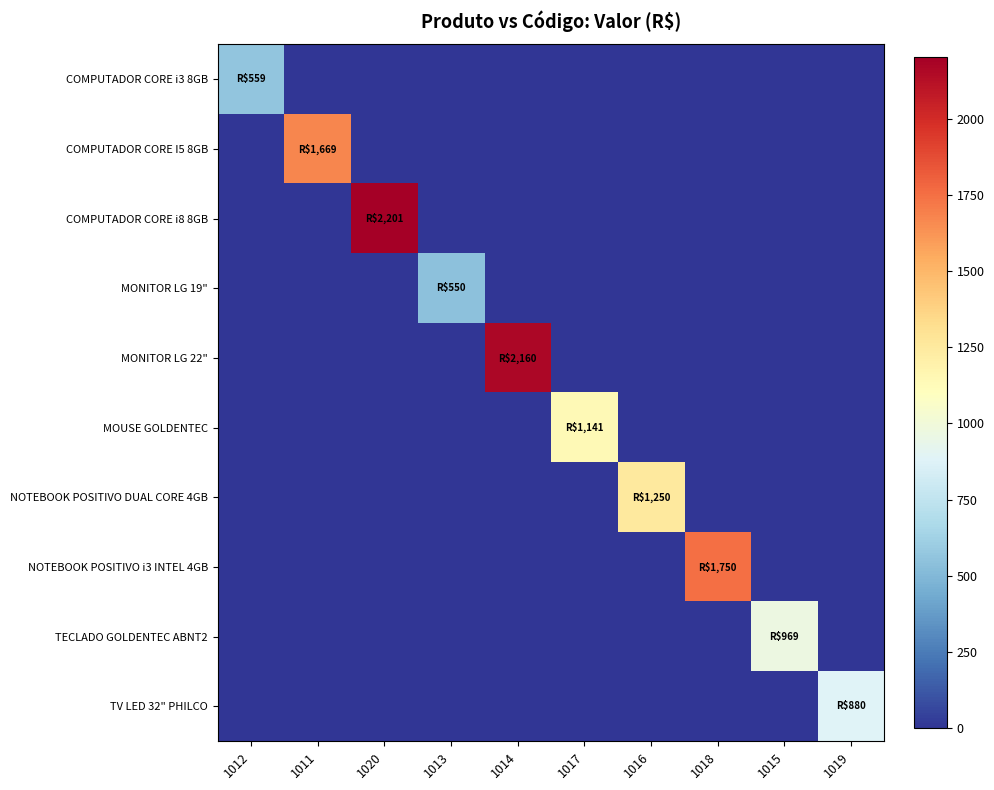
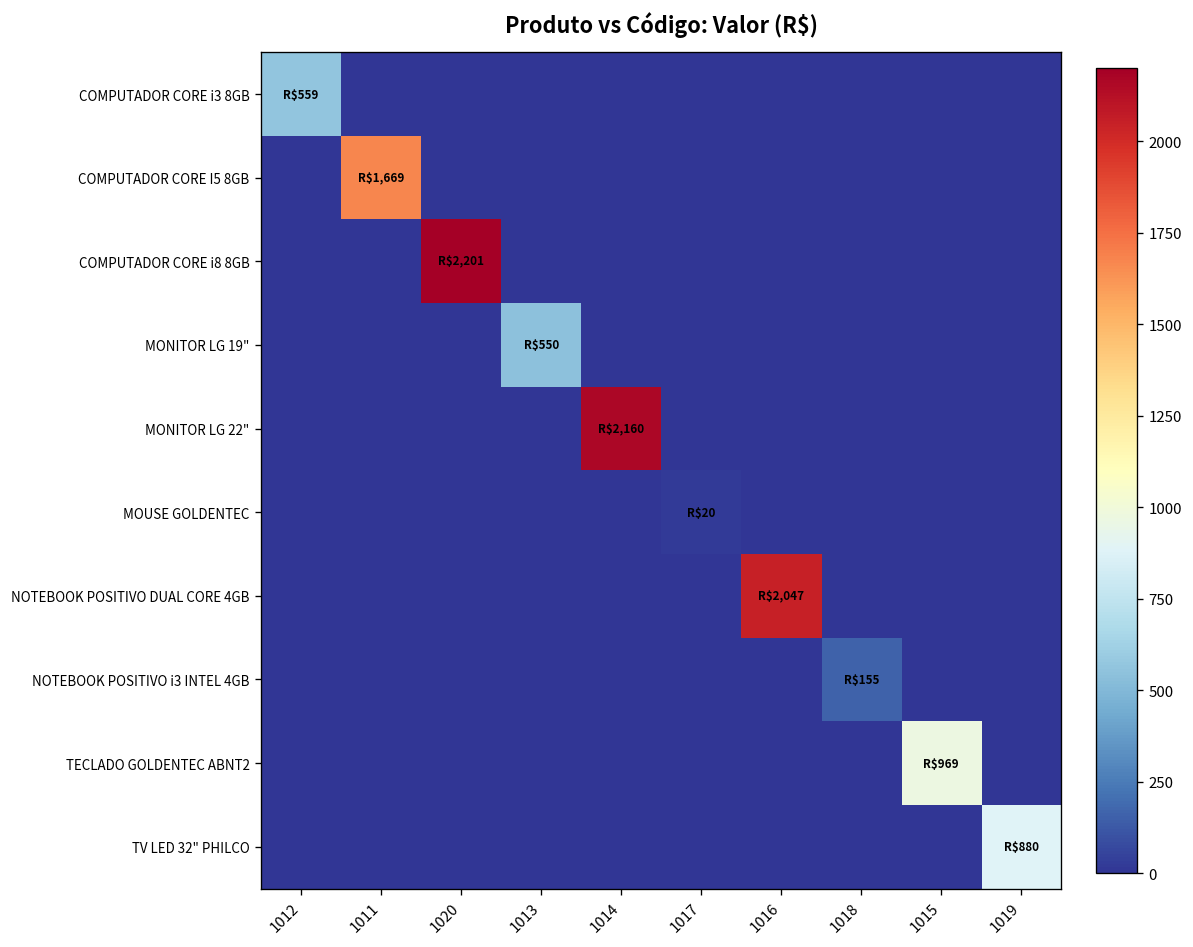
MOUSE GOLDENTEC, 1017: $1,141 -> $20
NOTEBOOK POSITIVO DUAL CORE 4GB, 1016: $1,250 -> $2,047
NOTEBOOK POSITIVO i3 INTEL 4GB, 1018: $1,750 -> $155
